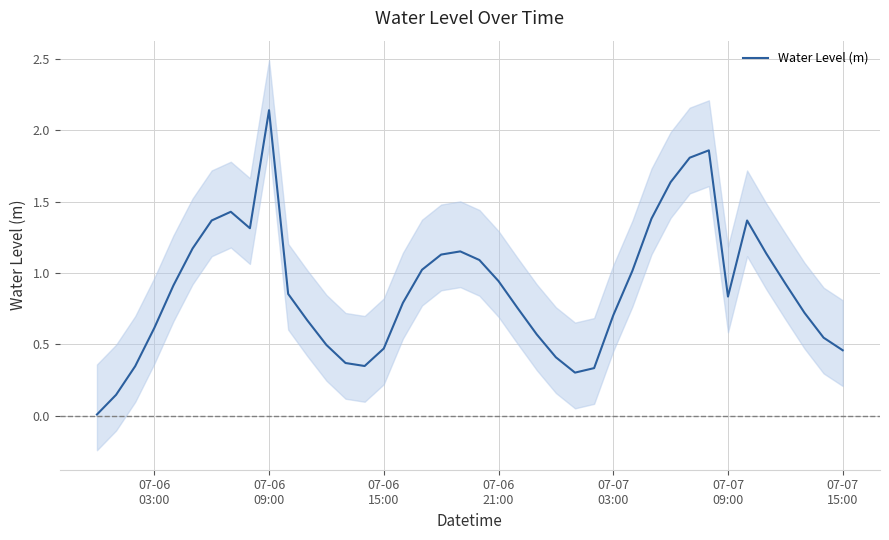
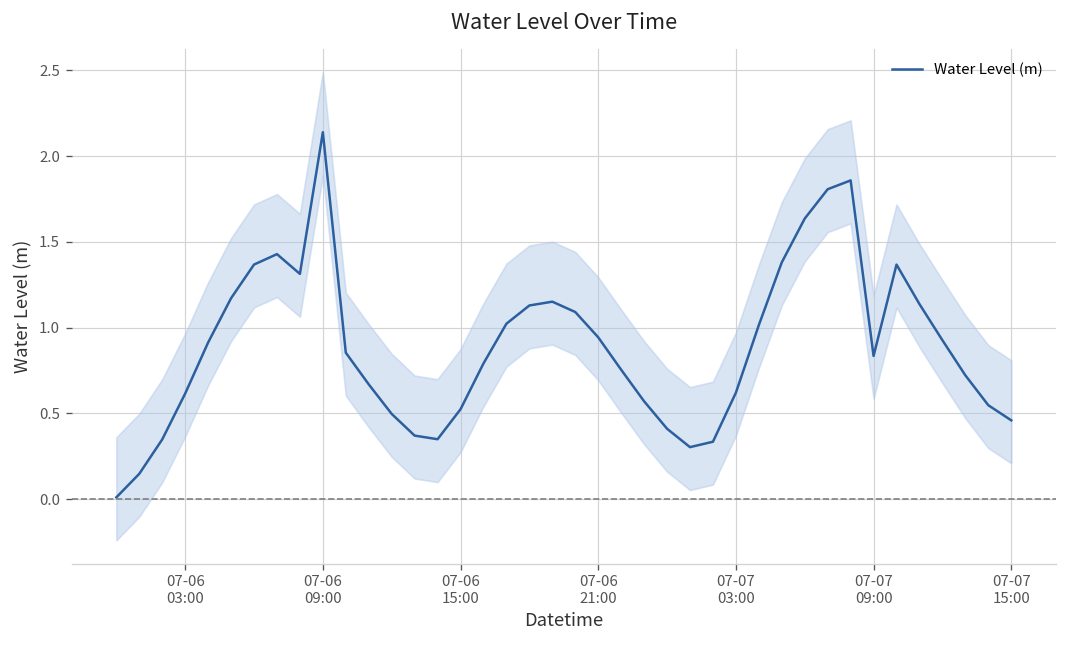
Water Level (m), 07-06 15:00: 0.47 -> 0.52
Water Level (m), 07-07 03:00: 0.70 -> 0.62
